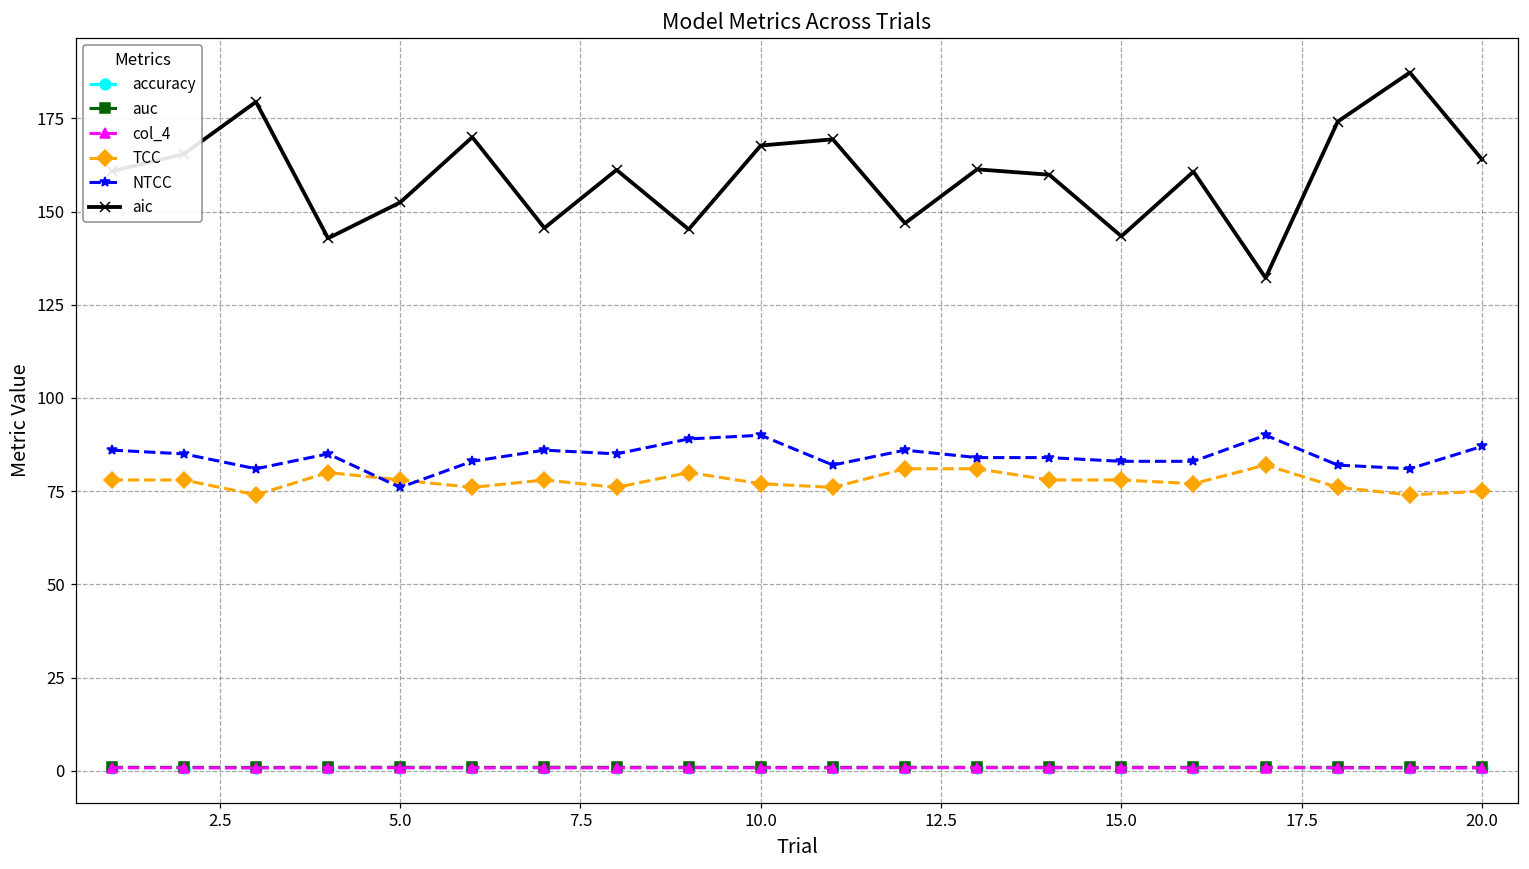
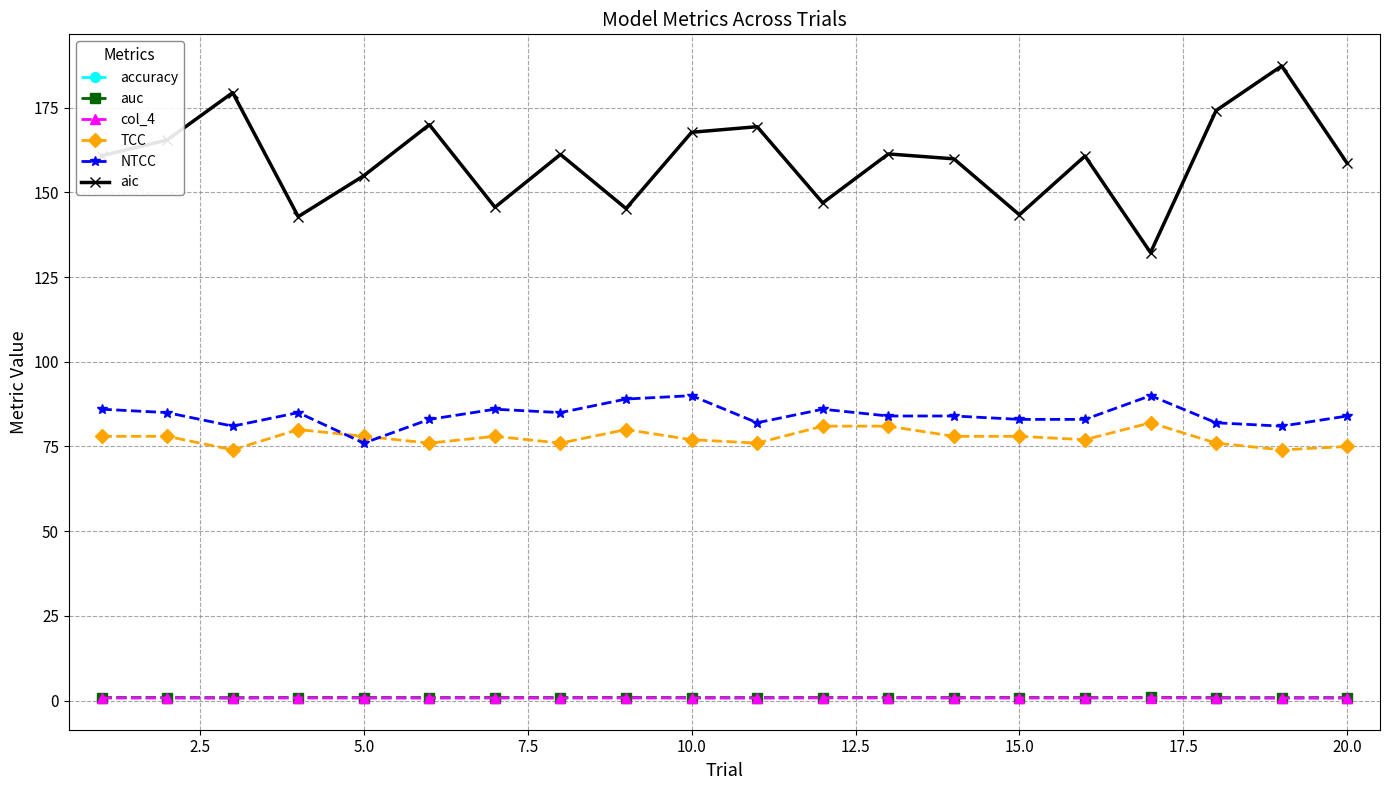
aic, 5.0: 152 -> 155
NTCC, 20.0: 87 -> 84
aic, 20.0: 164 -> 159
